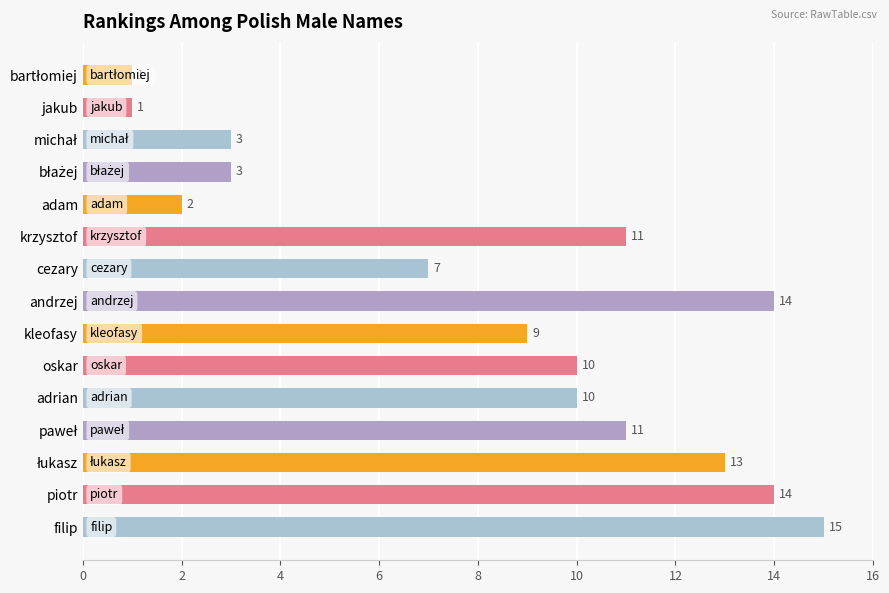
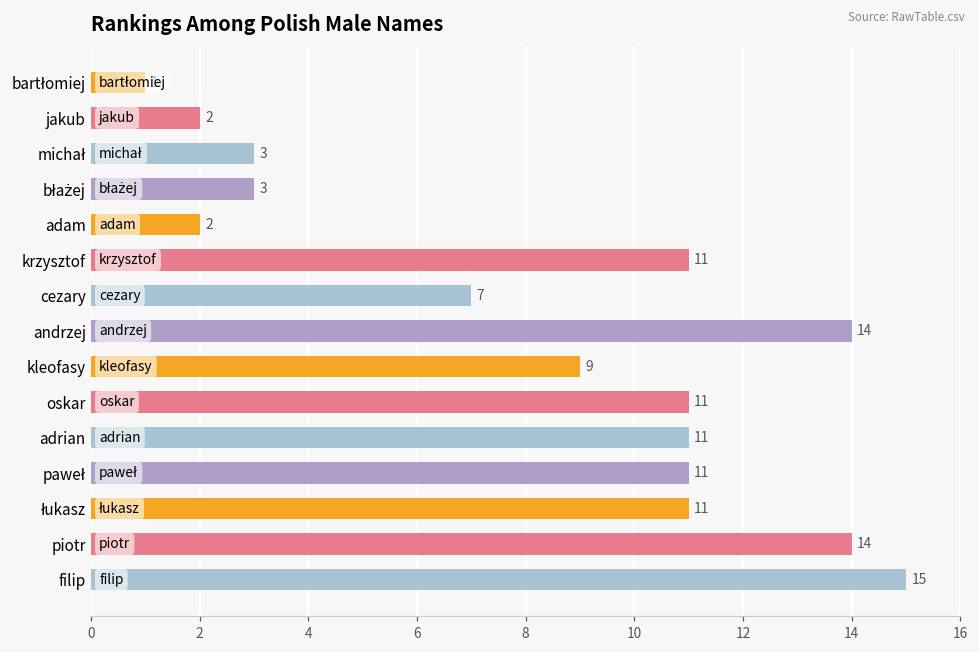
jakub: 1 -> 2
oskar: 10 -> 11
adrian: 10 -> 11
łukasz: 13 -> 11
